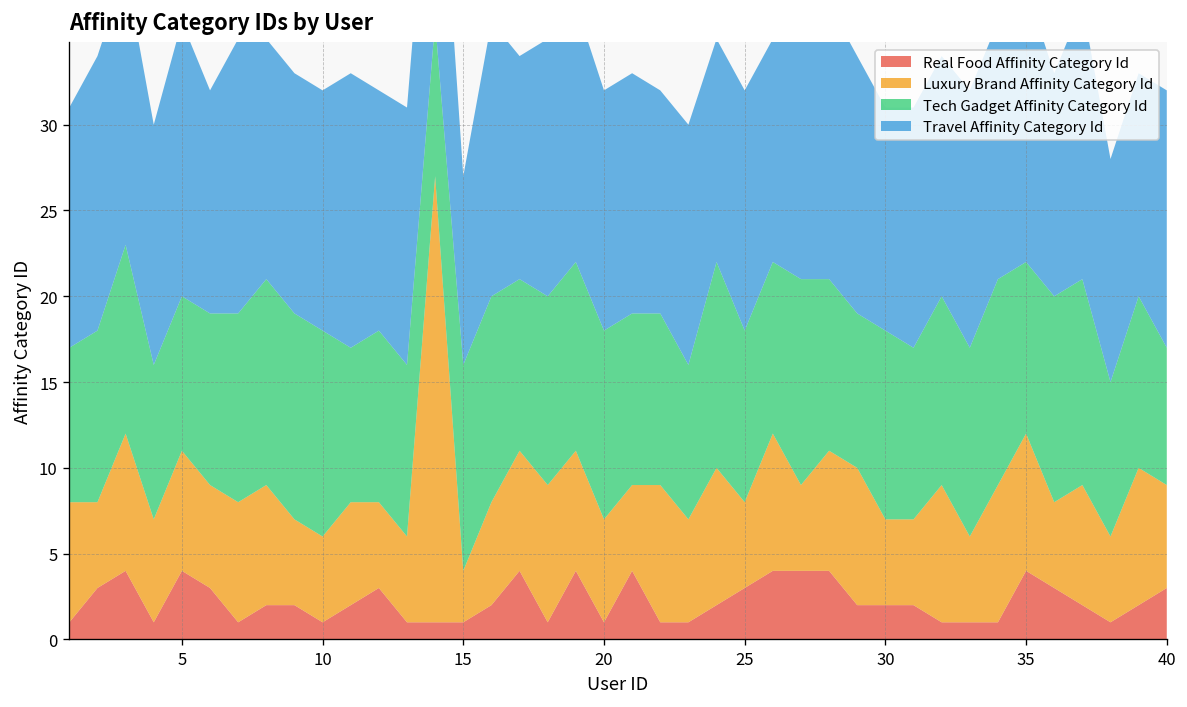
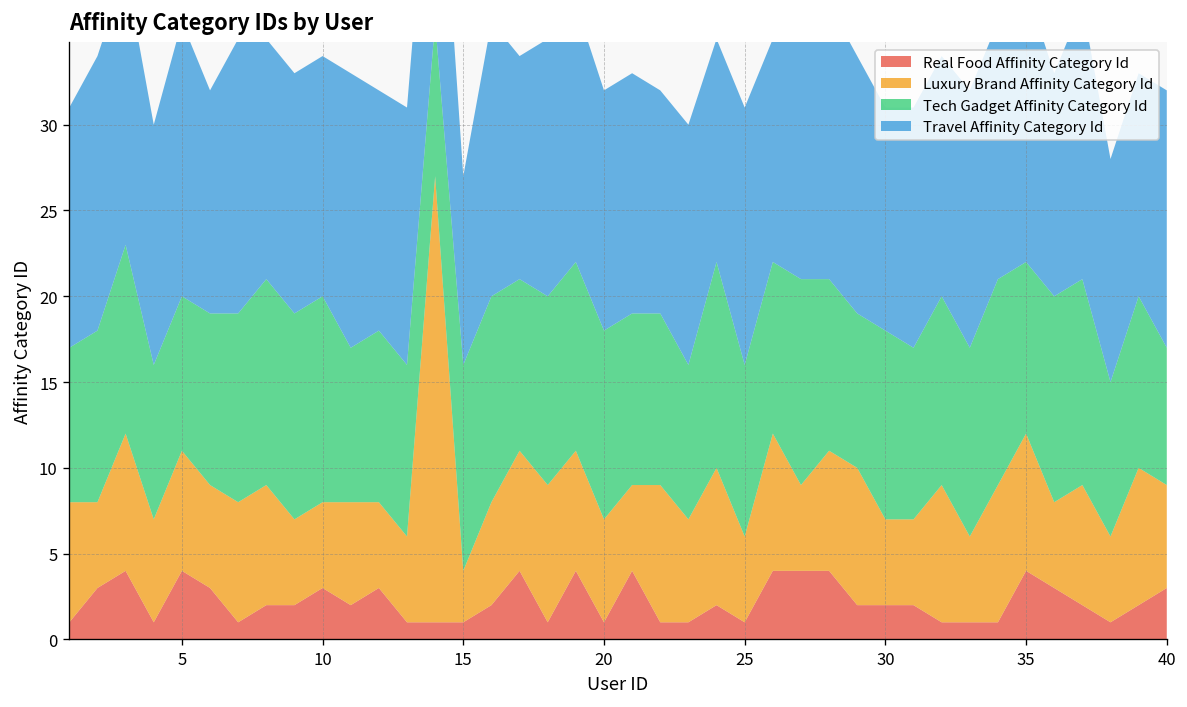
Real Food Affinity Category Id, 10: 1 -> 3
Real Food Affinity Category Id, 25: 3 -> 1
Travel Affinity Category Id, 25: 14 -> 15
